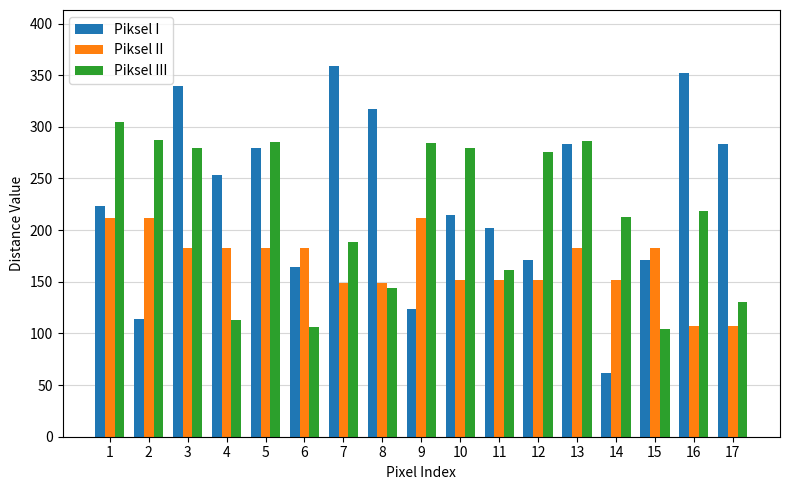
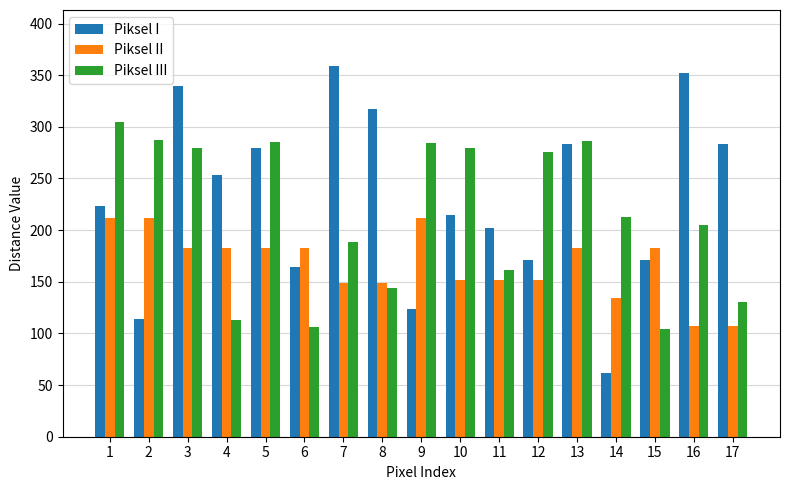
Piksel II, 14: 152 -> 135
Piksel III, 16: 218 -> 205
